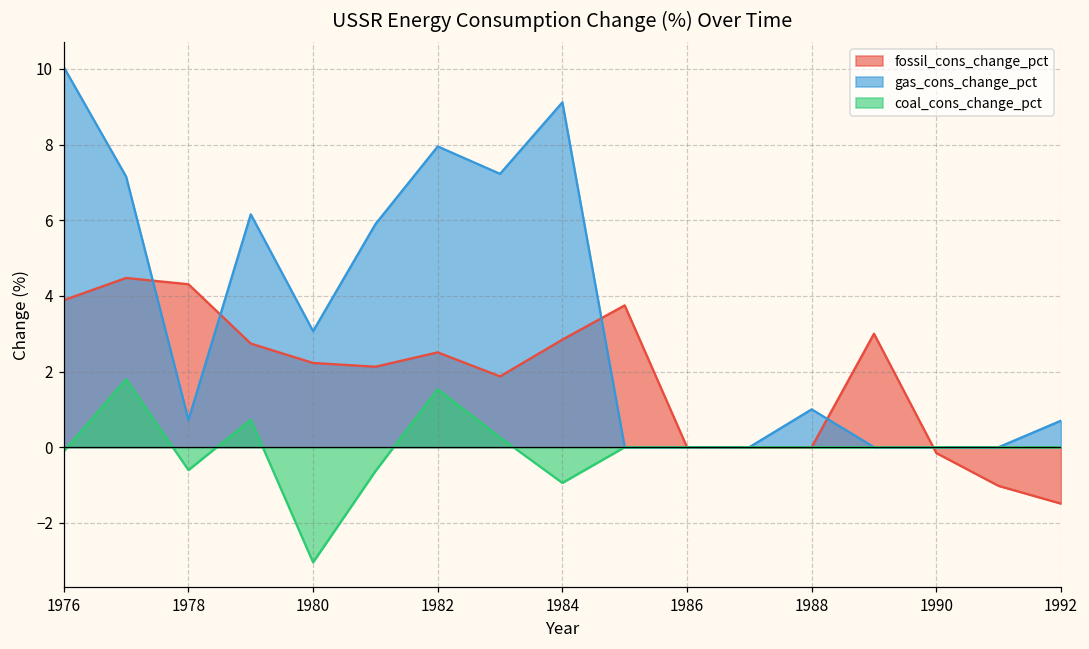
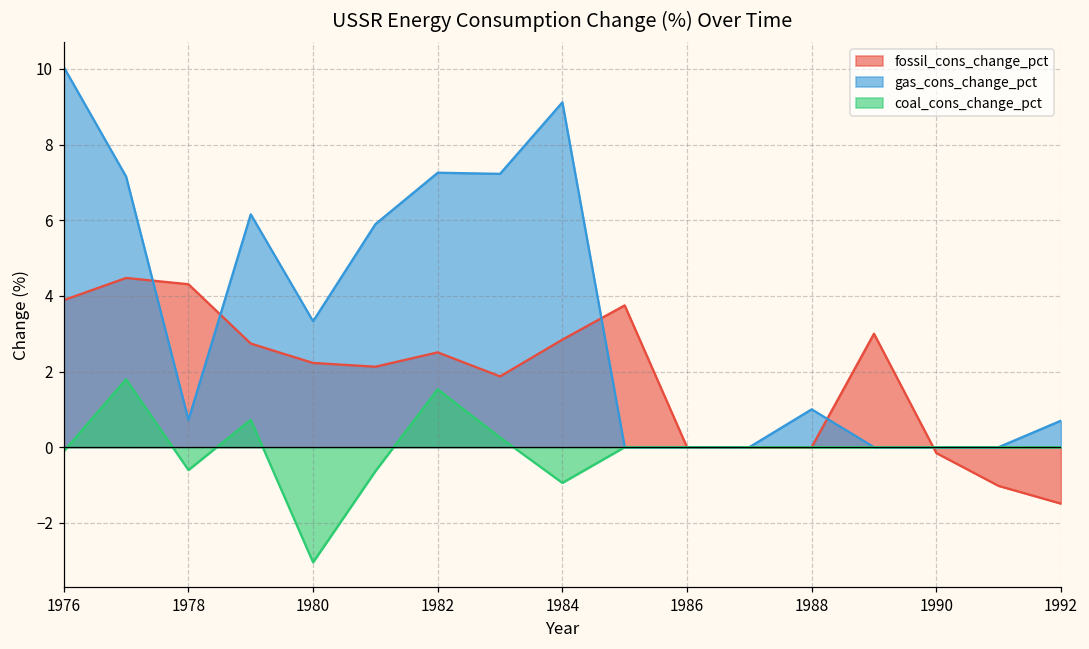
gas_cons_change_pct, 1980: 3.1 -> 3.3
gas_cons_change_pct, 1982: 7.9 -> 7.3
